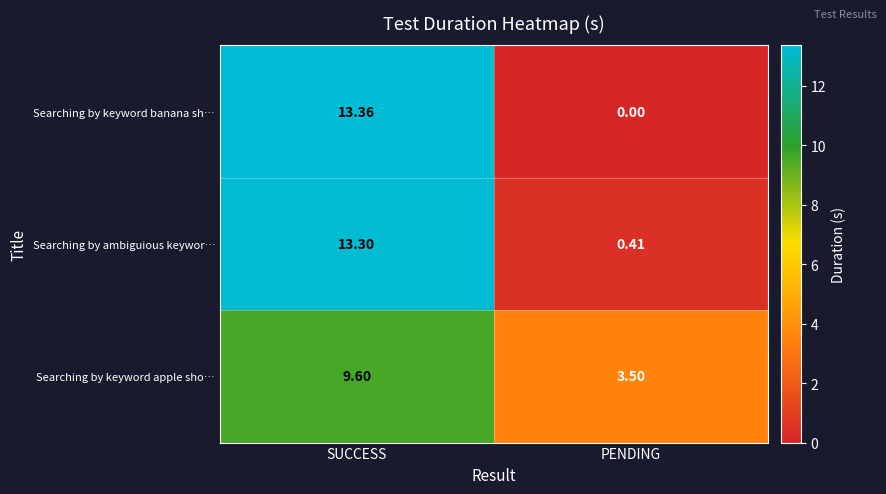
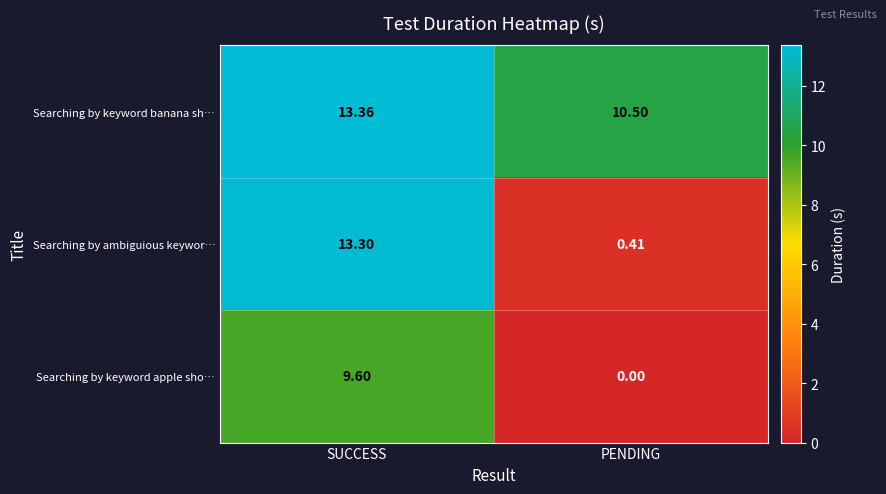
Searching by keyword banana sh…, PENDING: 0.00 -> 10.50
Searching by keyword apple sho…, PENDING: 3.50 -> 0.00
